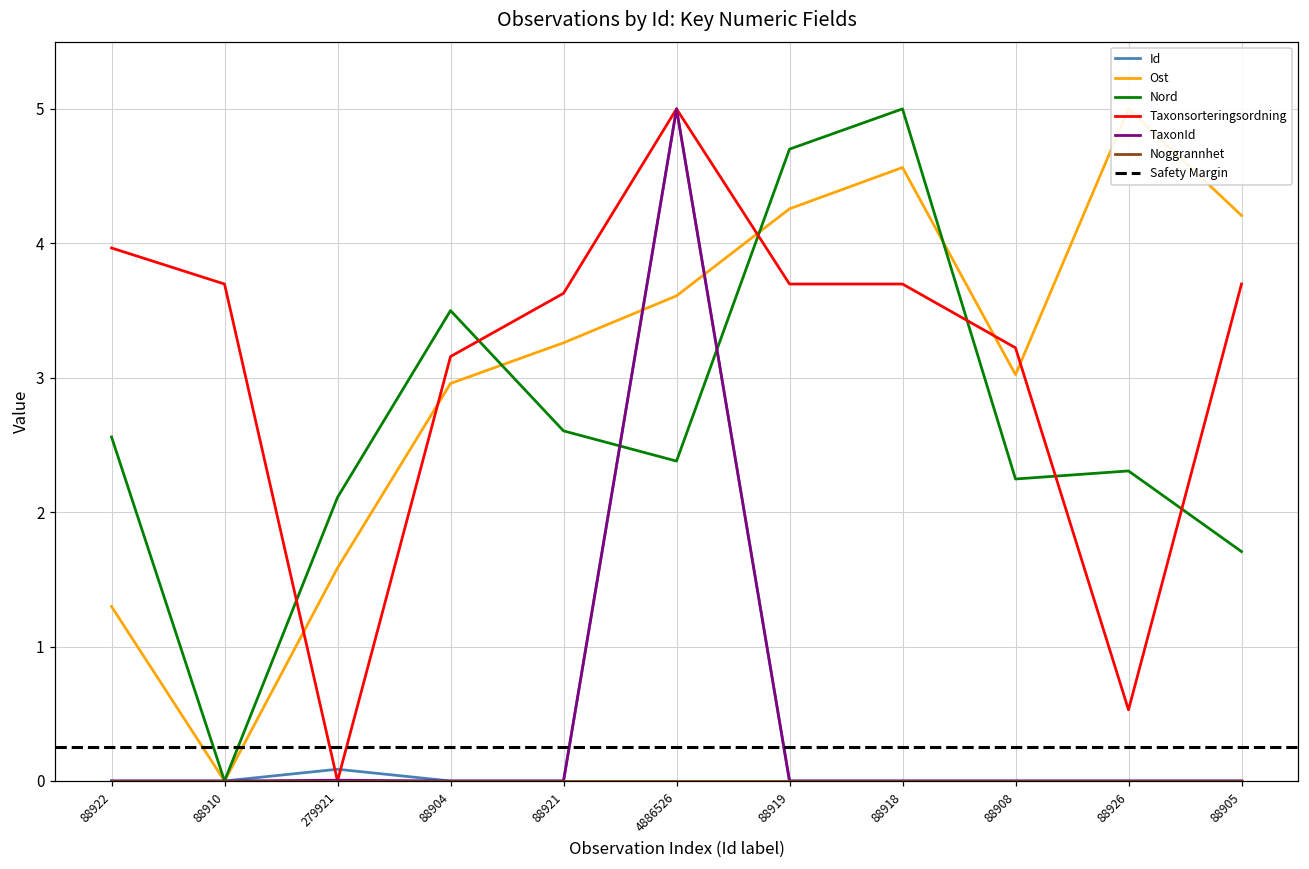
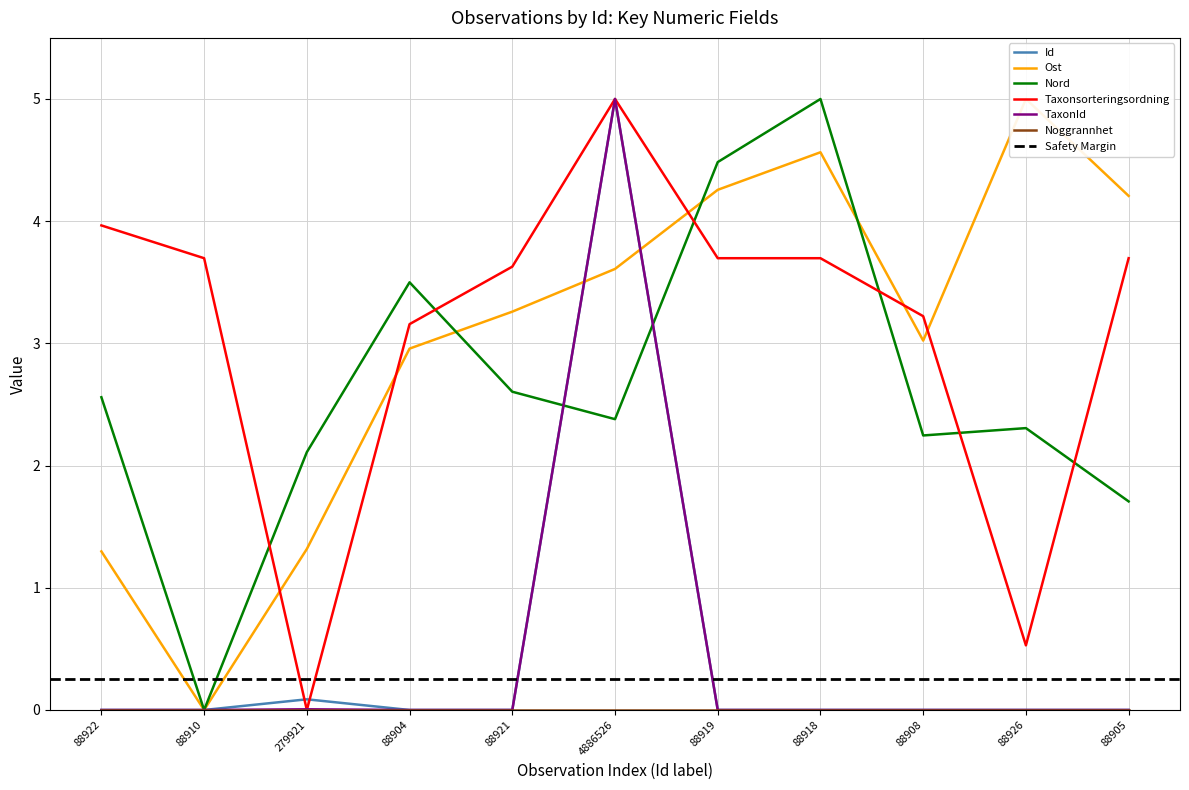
Ost, 279921: 1.58 -> 1.32
Nord, 88919: 4.70 -> 4.48
